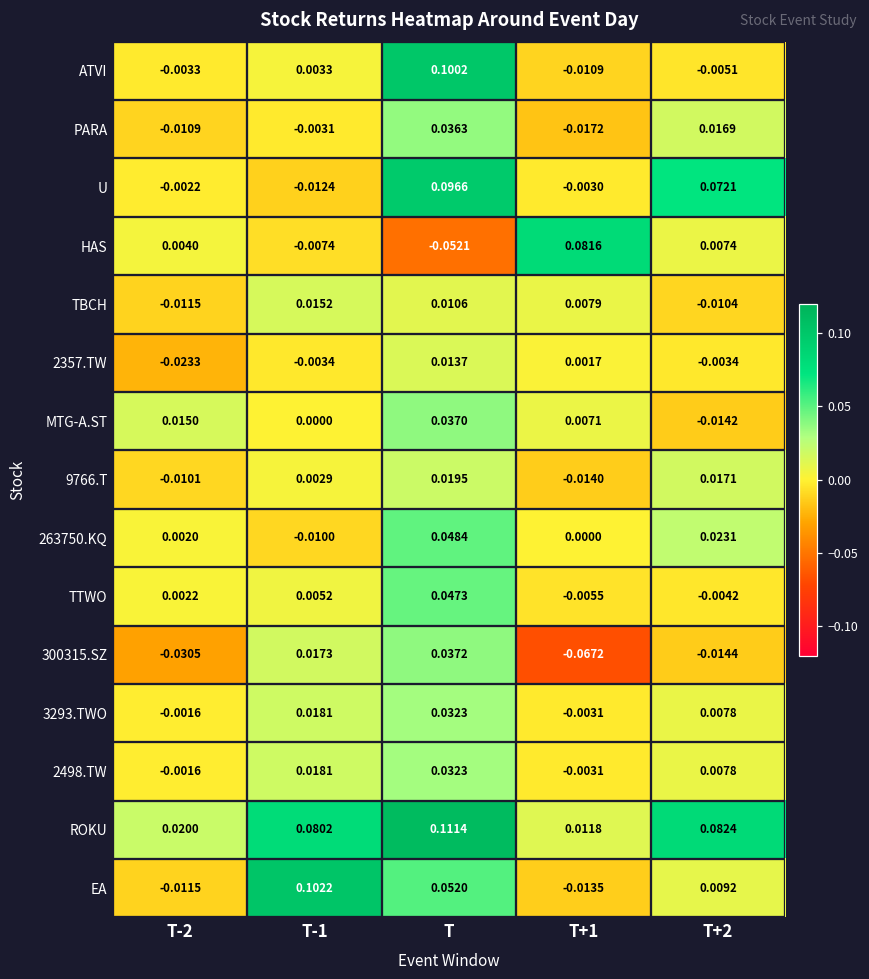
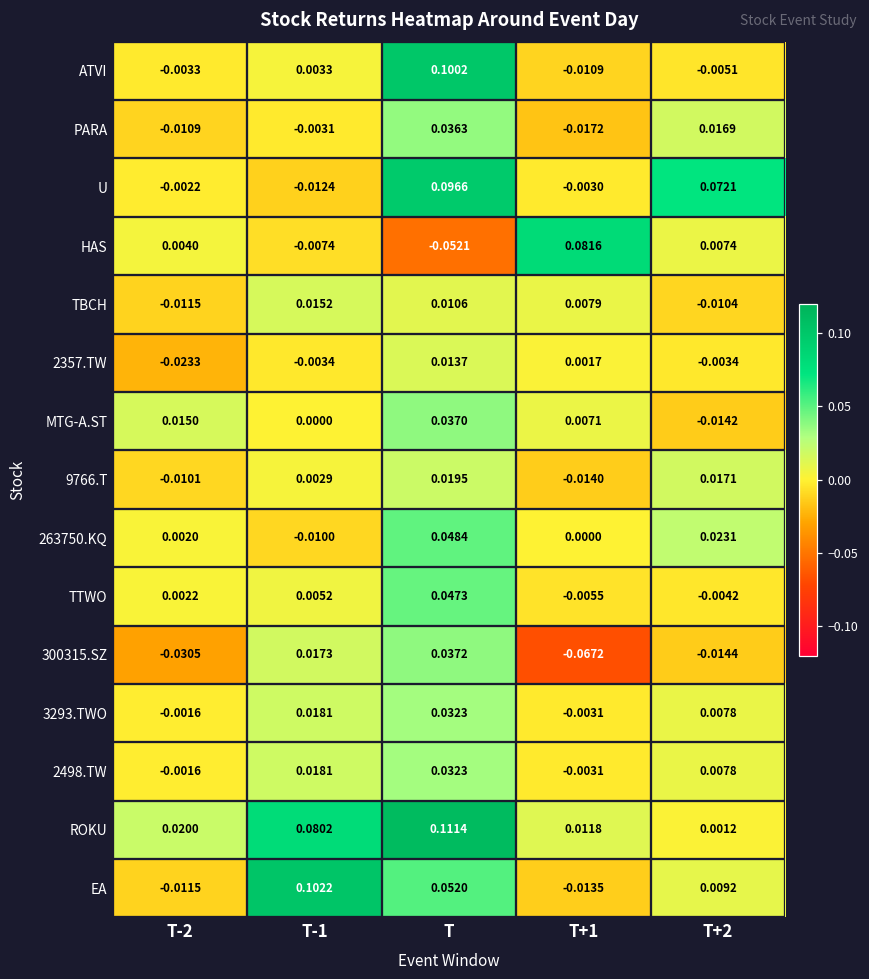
ROKU, T+2: 0.0824 -> 0.0012
